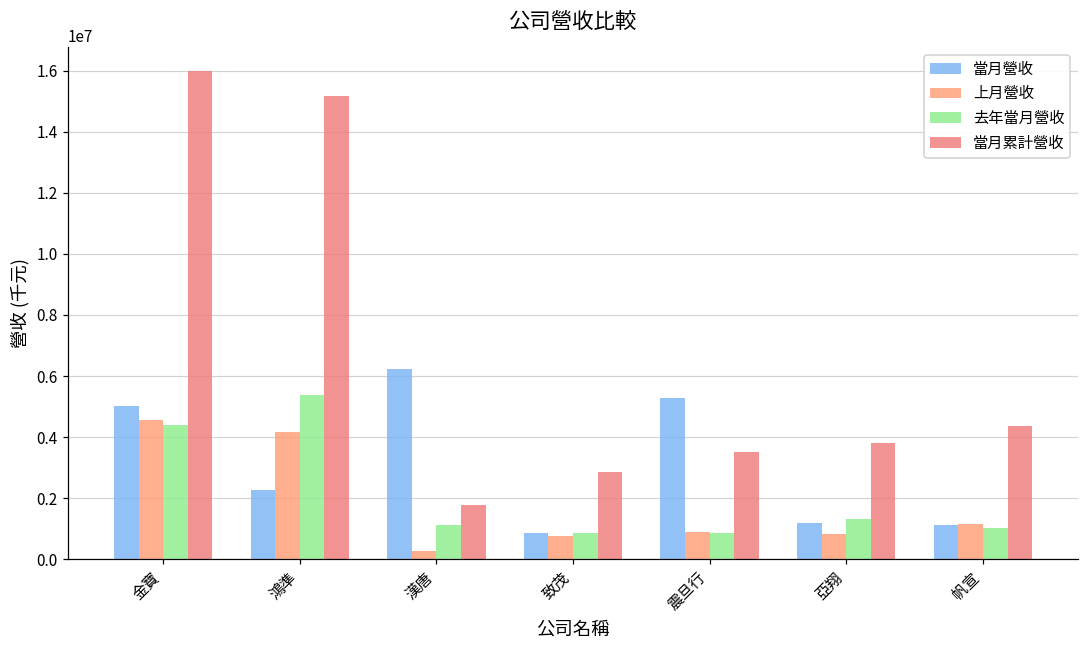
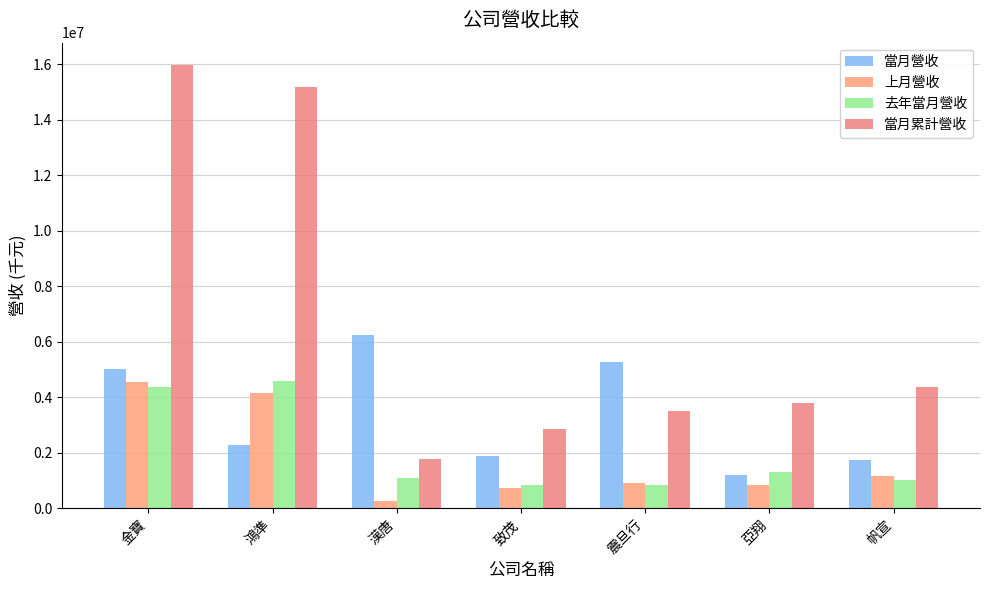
去年當月營收, 鴻準: 5400000 -> 4600000
當月營收, 致茂: 900000 -> 1900000
當月營收, 帆宣: 1100000 -> 1700000
